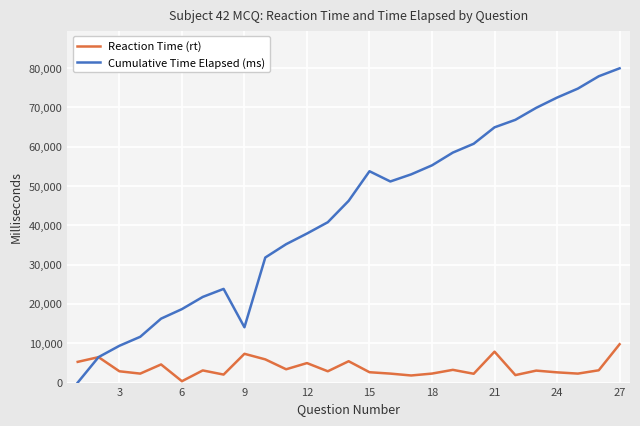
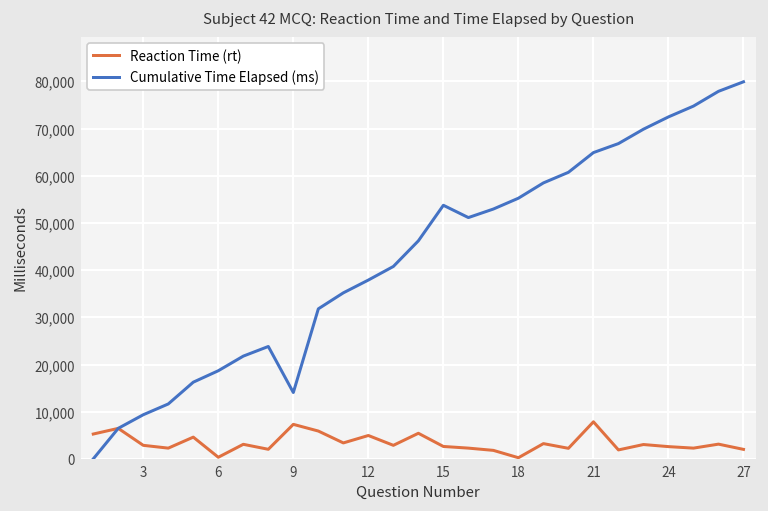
Reaction Time (rt), 18: 2,000 -> 0
Reaction Time (rt), 27: 10,000 -> 2,000
